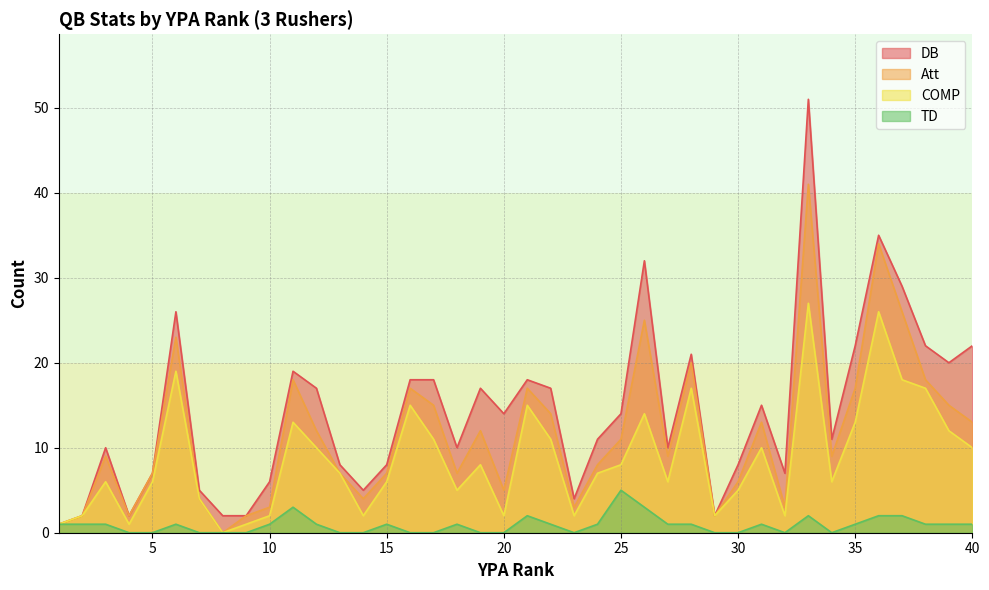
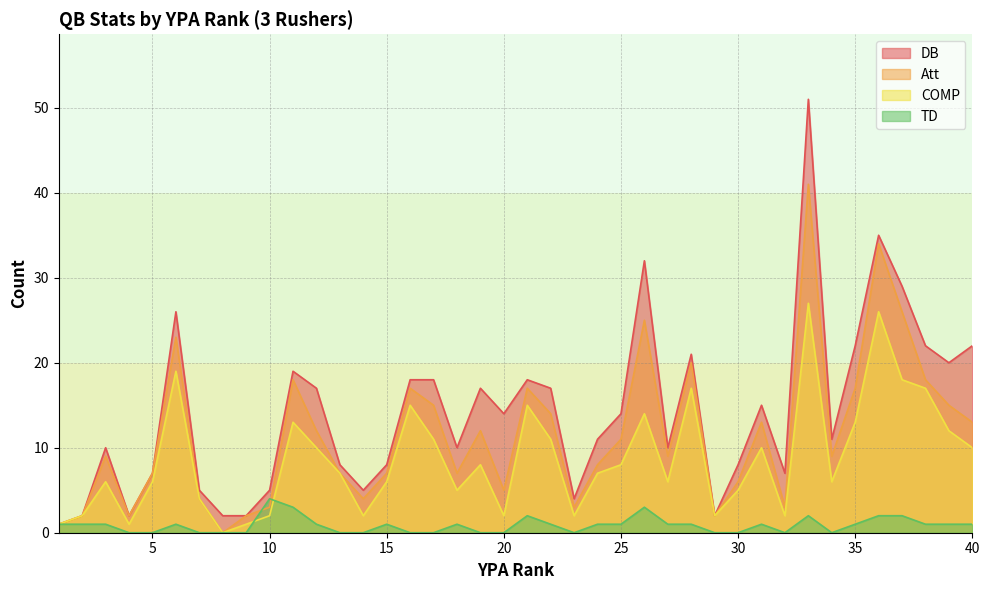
DB, 10: 6 -> 5
TD, 10: 1 -> 4
TD, 25: 5 -> 1
